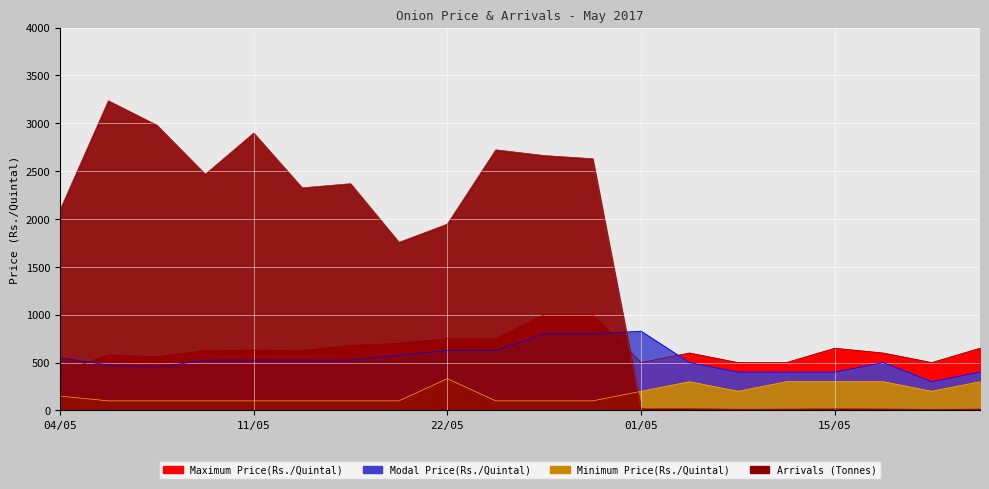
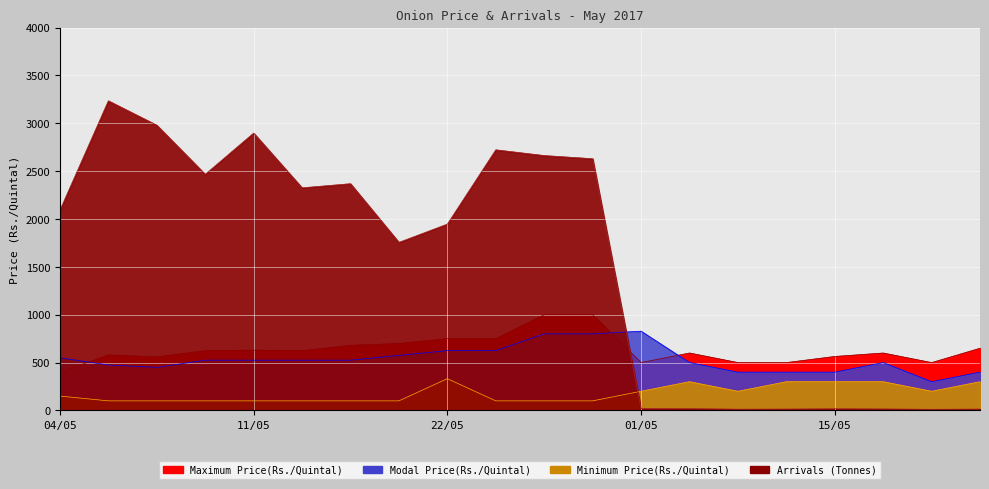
Maximum Price(Rs./Quintal), 15/05: 700 -> 600
